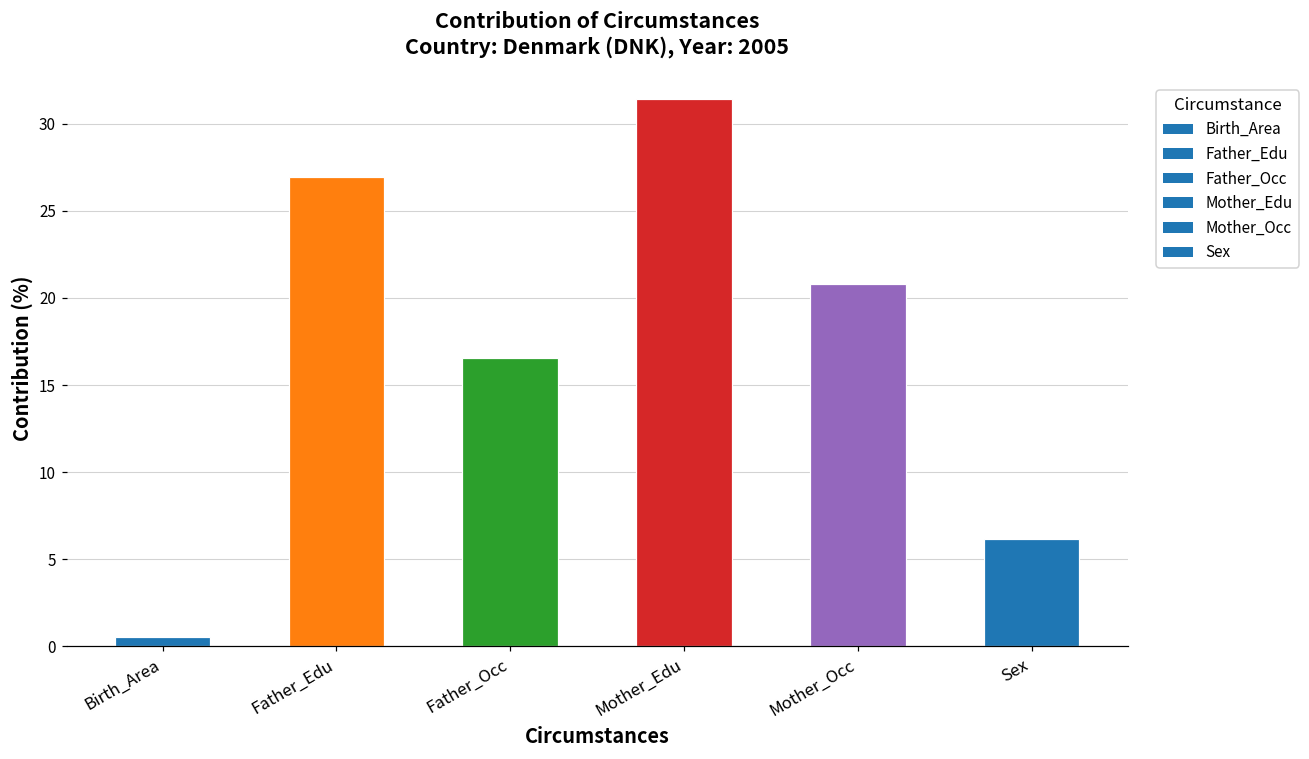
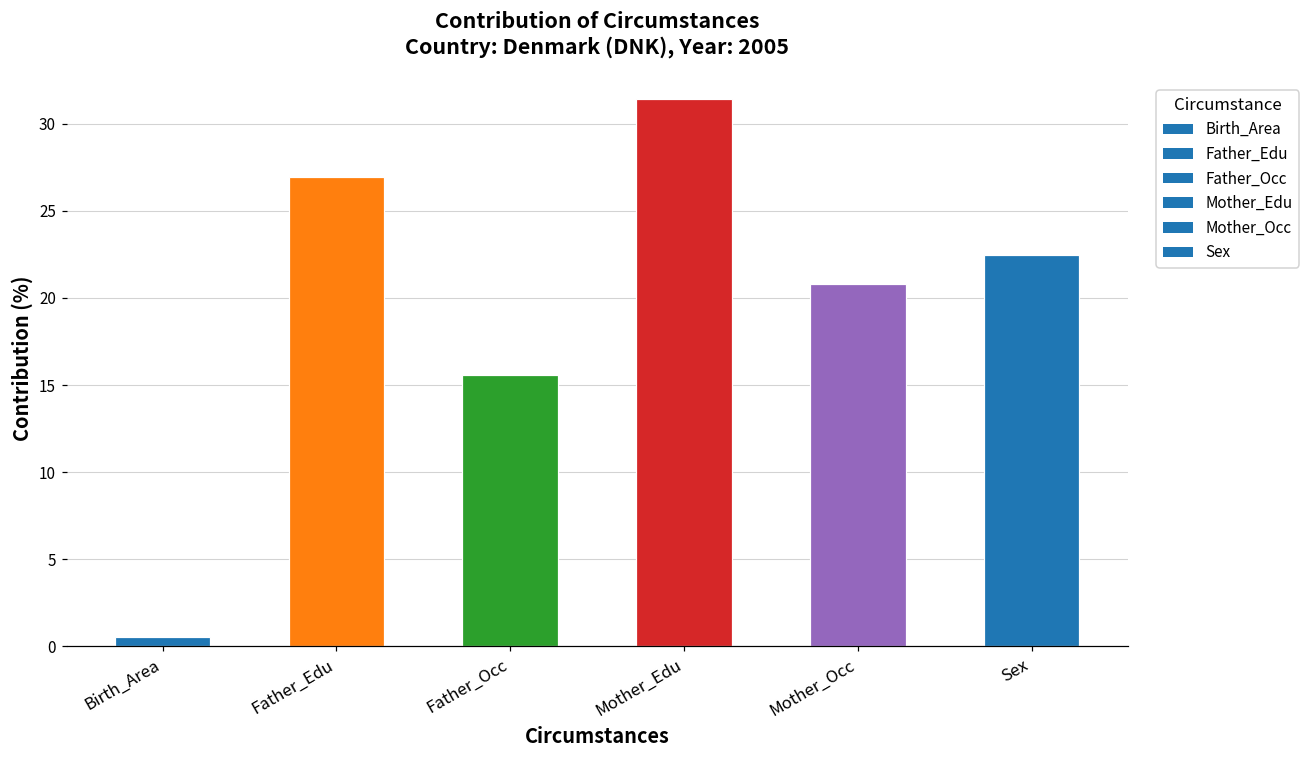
Father_Occ: 16.5 -> 15.6
Sex: 6.2 -> 22.5
